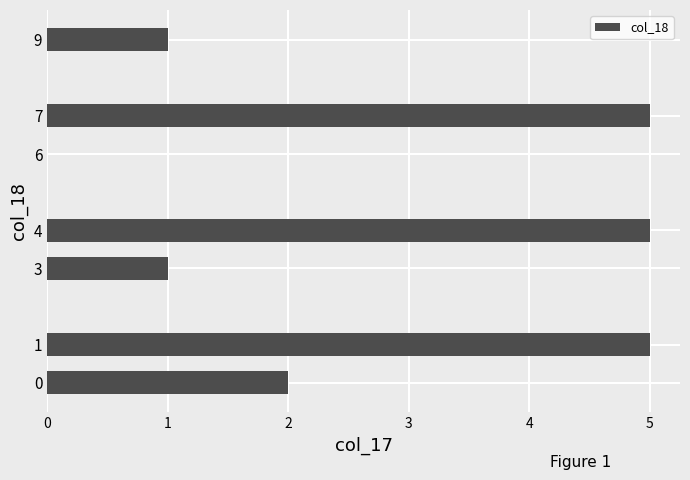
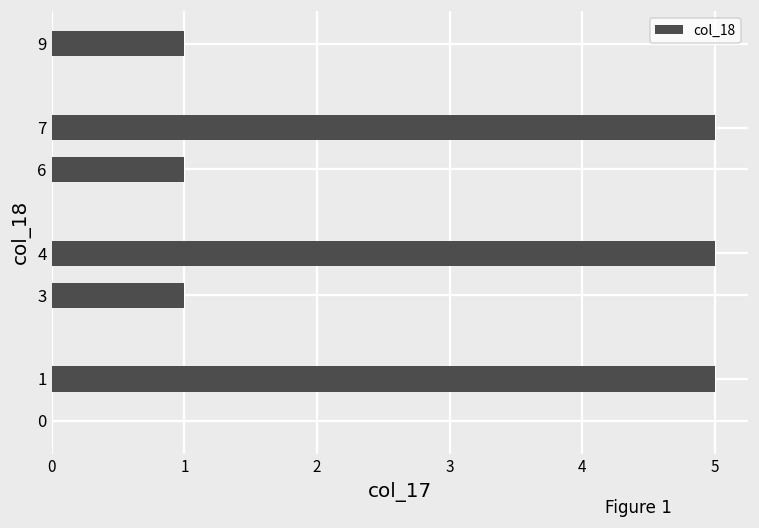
6: 0 -> 1
0: 2 -> 0
